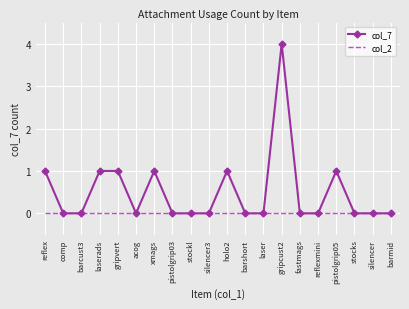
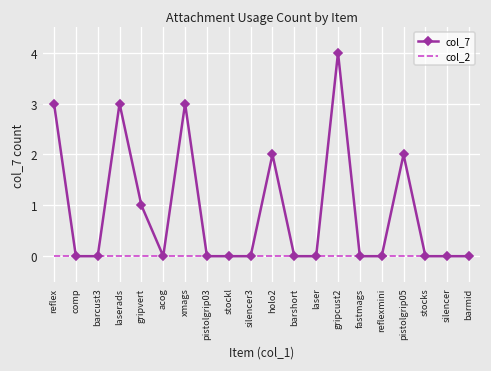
col_7, reflex: 1 -> 3
col_7, laserads: 1 -> 3
col_7, xmags: 1 -> 3
col_7, holo2: 1 -> 2
col_7, pistolgrip05: 1 -> 2
